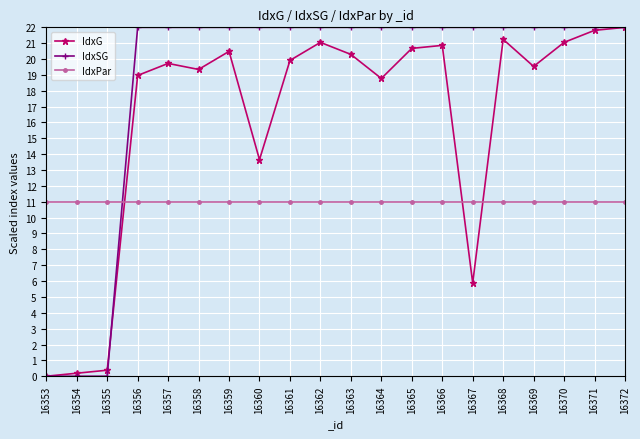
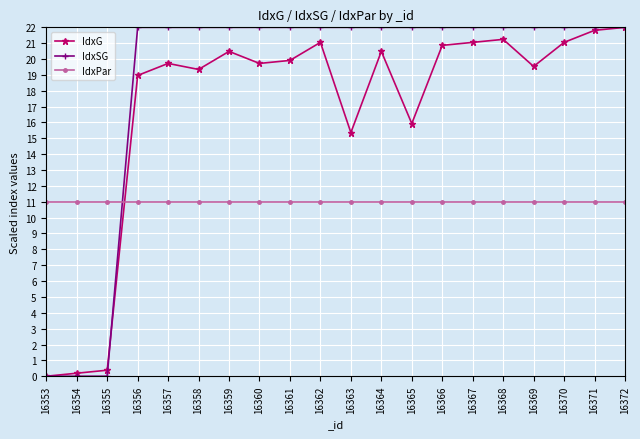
IdxG, 16360: 13.7 -> 19.7
IdxG, 16363: 20.3 -> 15.4
IdxG, 16364: 18.8 -> 20.5
IdxG, 16365: 20.7 -> 15.9
IdxG, 16367: 5.9 -> 21.1
